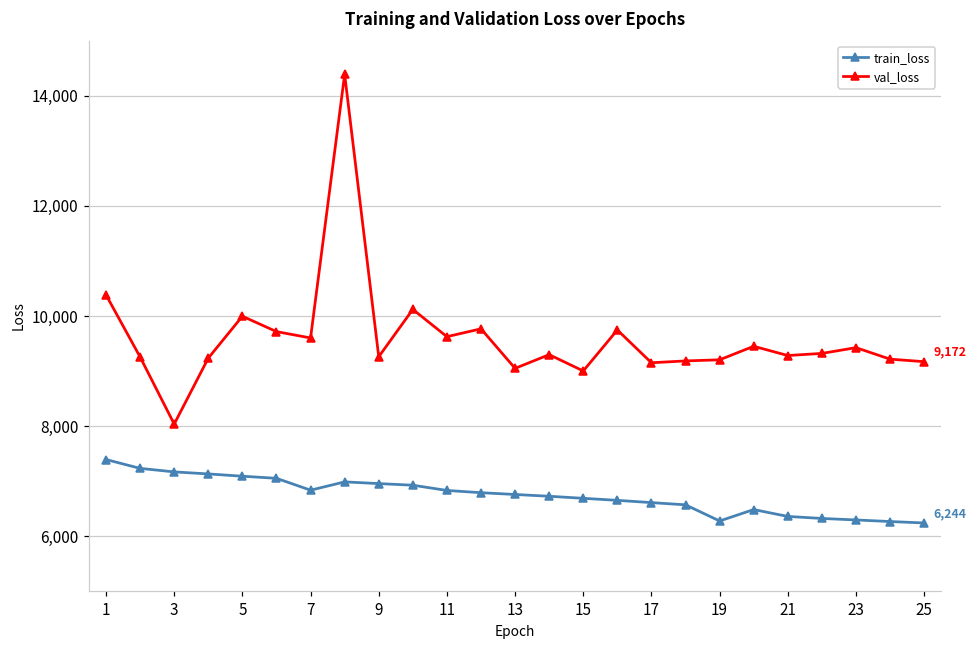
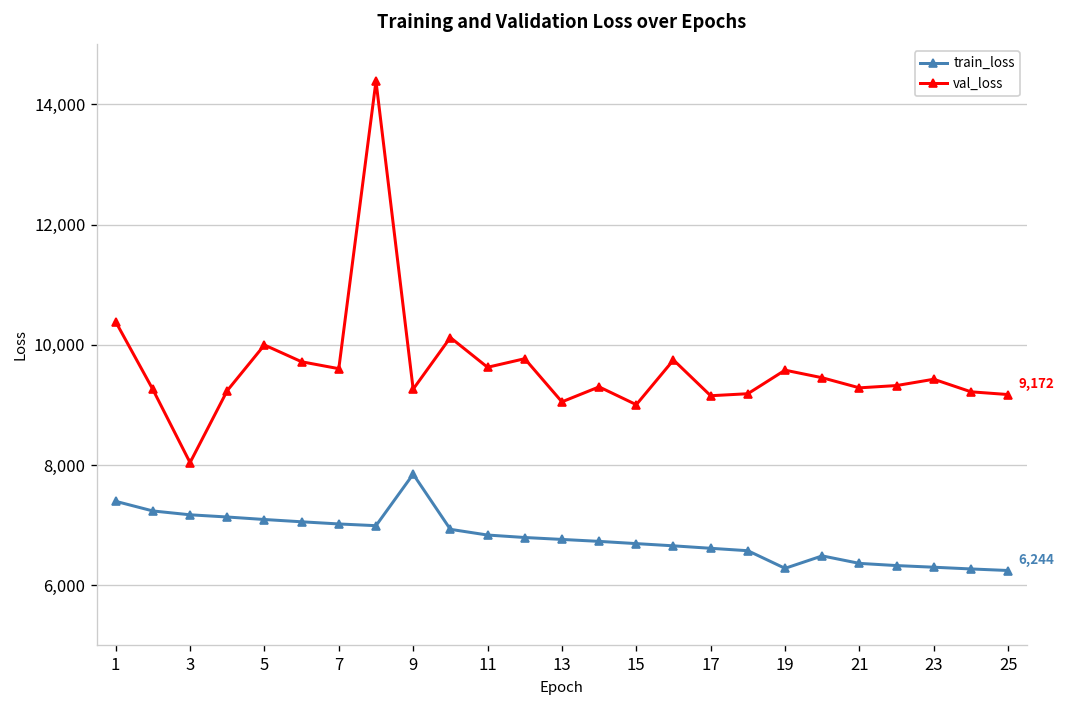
train_loss, 7: 6,800 -> 7,000
train_loss, 9: 7,000 -> 7,800
val_loss, 19: 9,200 -> 9,600
